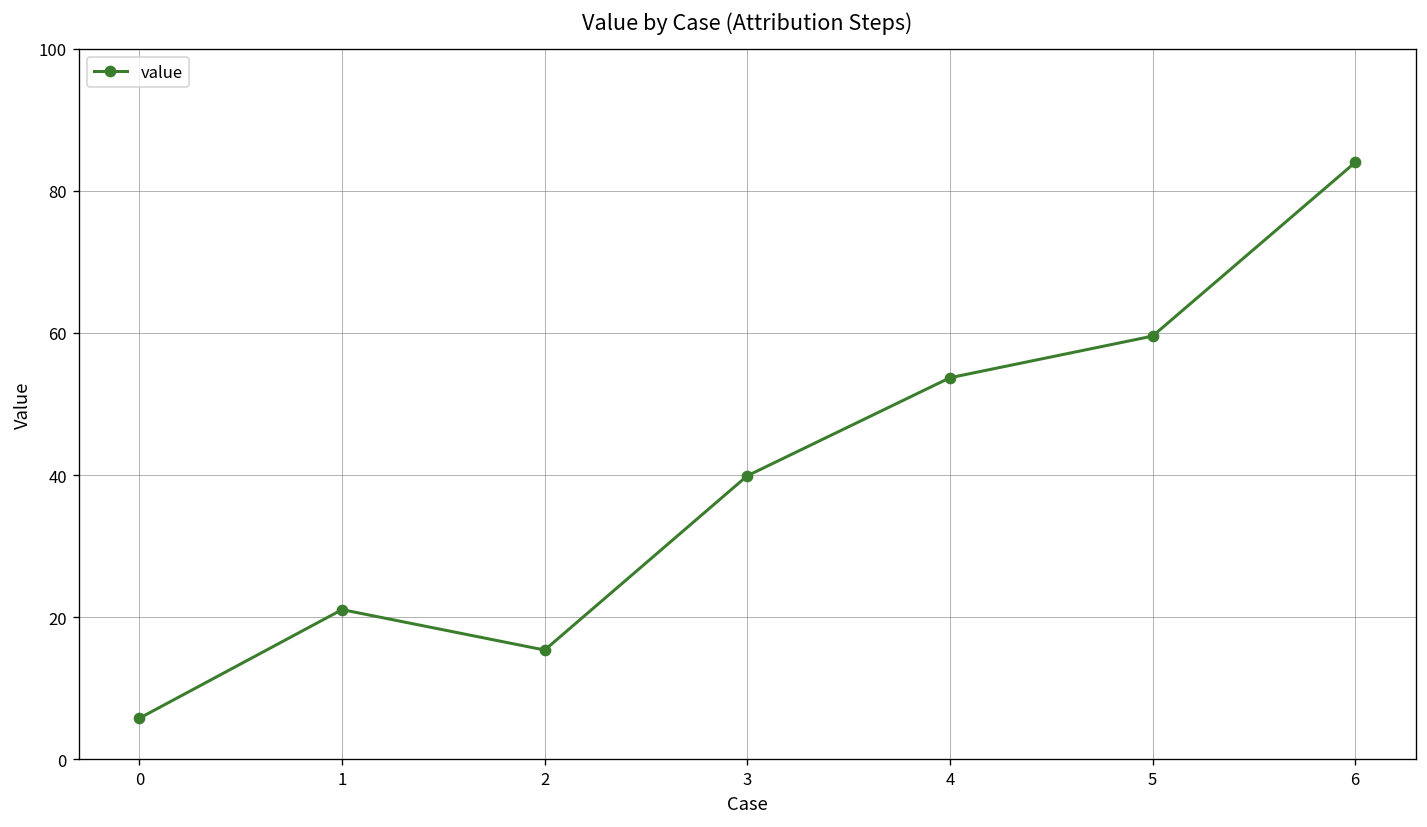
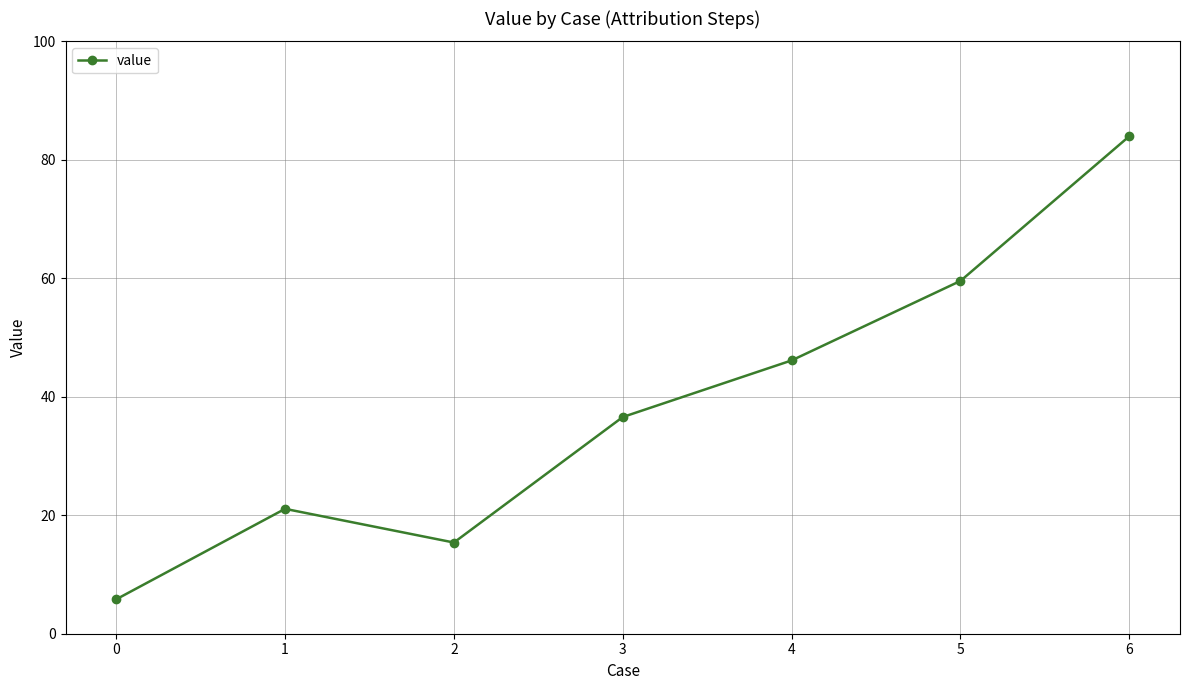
3: 40 -> 37
4: 54 -> 46
